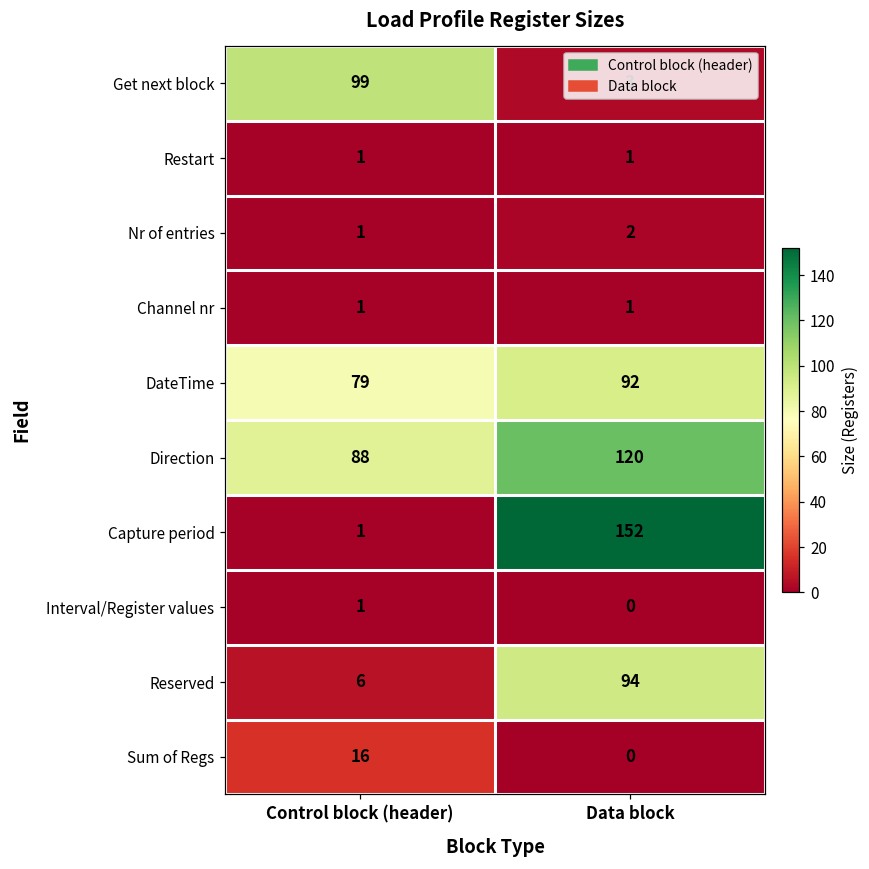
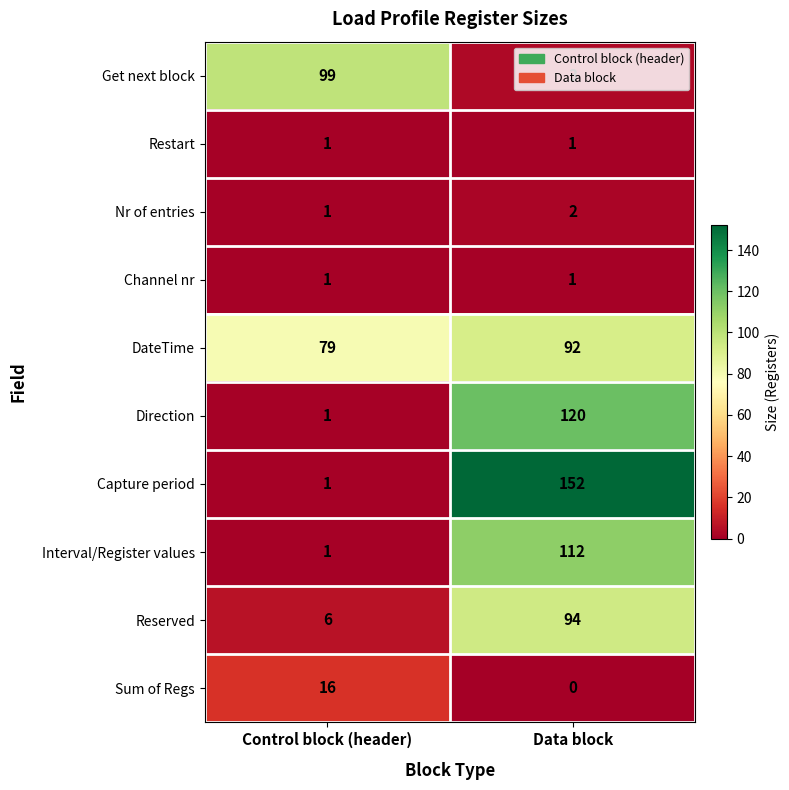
Direction, Control block (header): 88 -> 1
Interval/Register values, Data block: 0 -> 112
